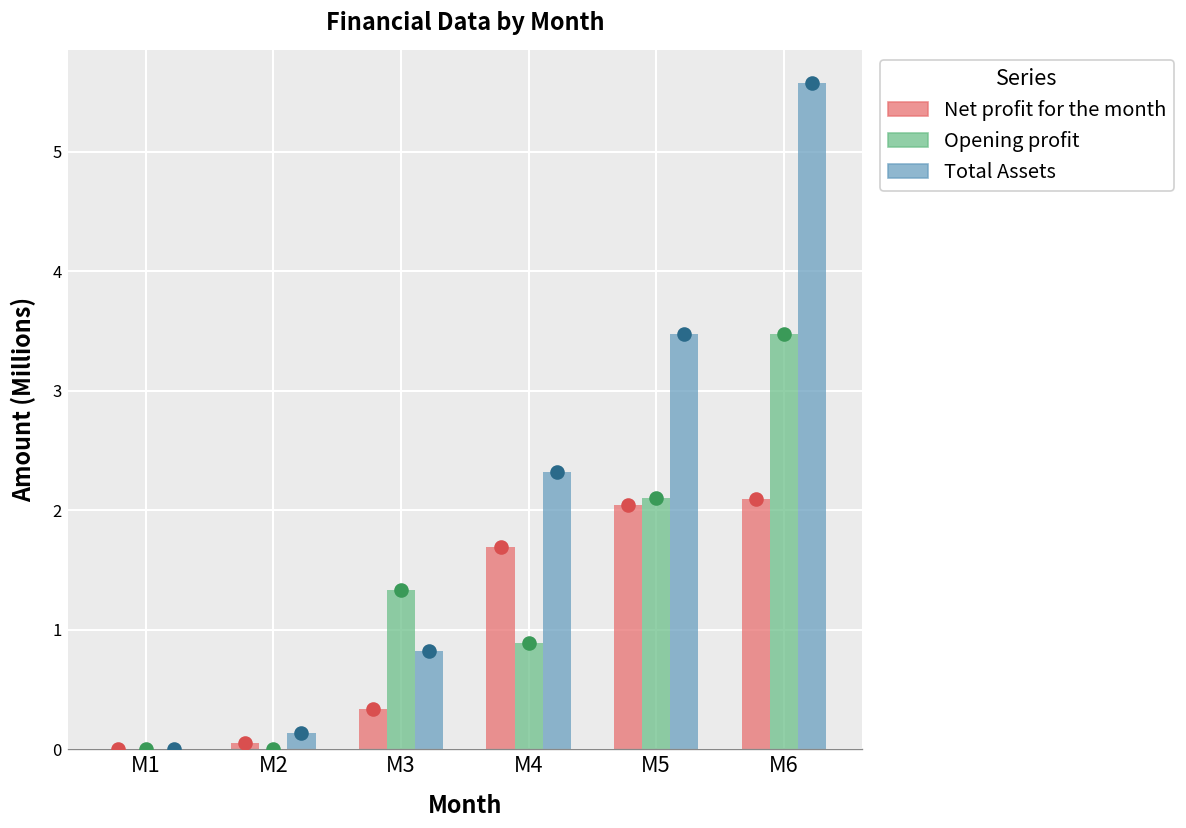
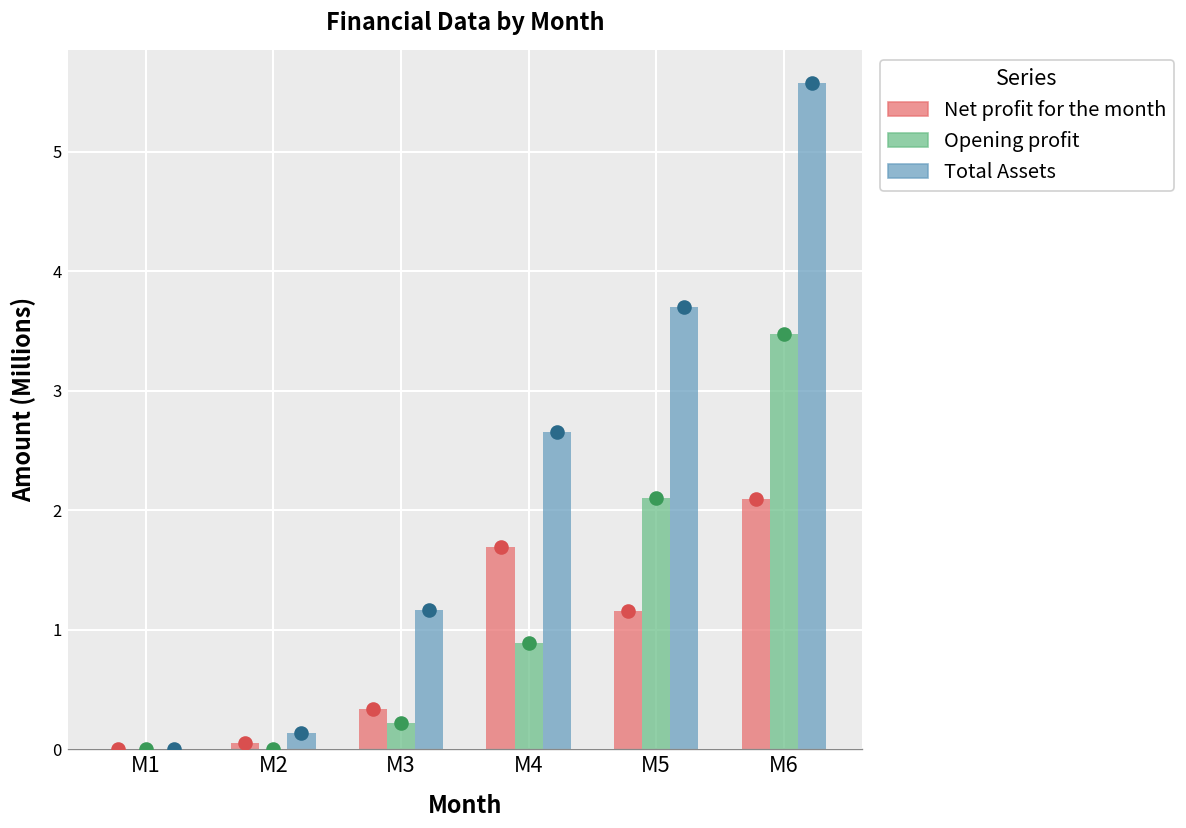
Opening profit, M3: 1.3 -> 0.2
Total Assets, M3: 0.8 -> 1.2
Total Assets, M4: 2.3 -> 2.7
Net profit for the month, M5: 2.0 -> 1.2
Total Assets, M5: 3.5 -> 3.7
